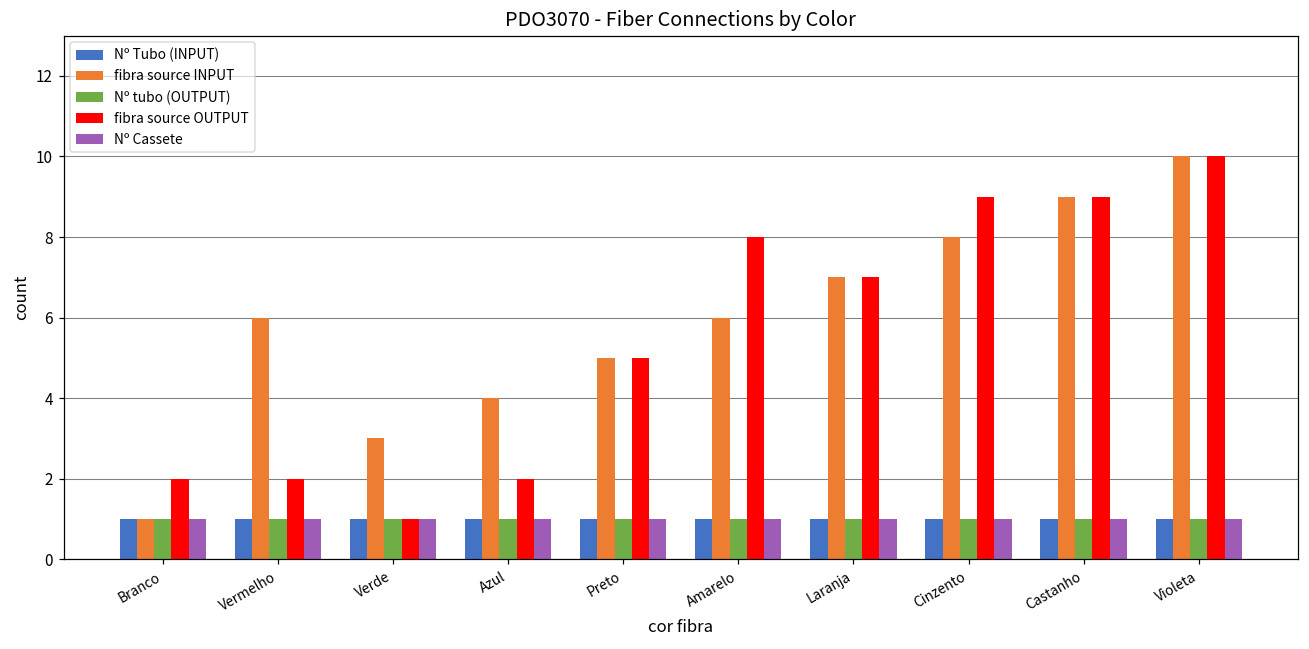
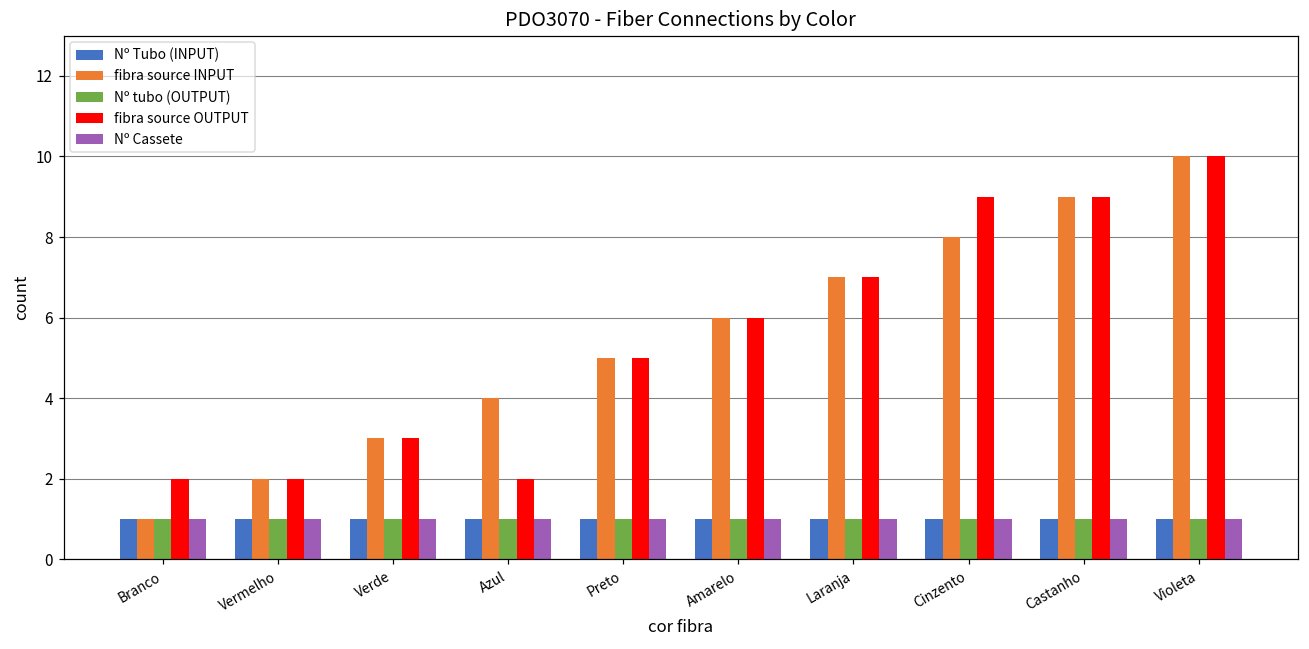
fibra source INPUT, Vermelho: 6 -> 2
fibra source OUTPUT, Verde: 1 -> 3
fibra source OUTPUT, Amarelo: 8 -> 6
